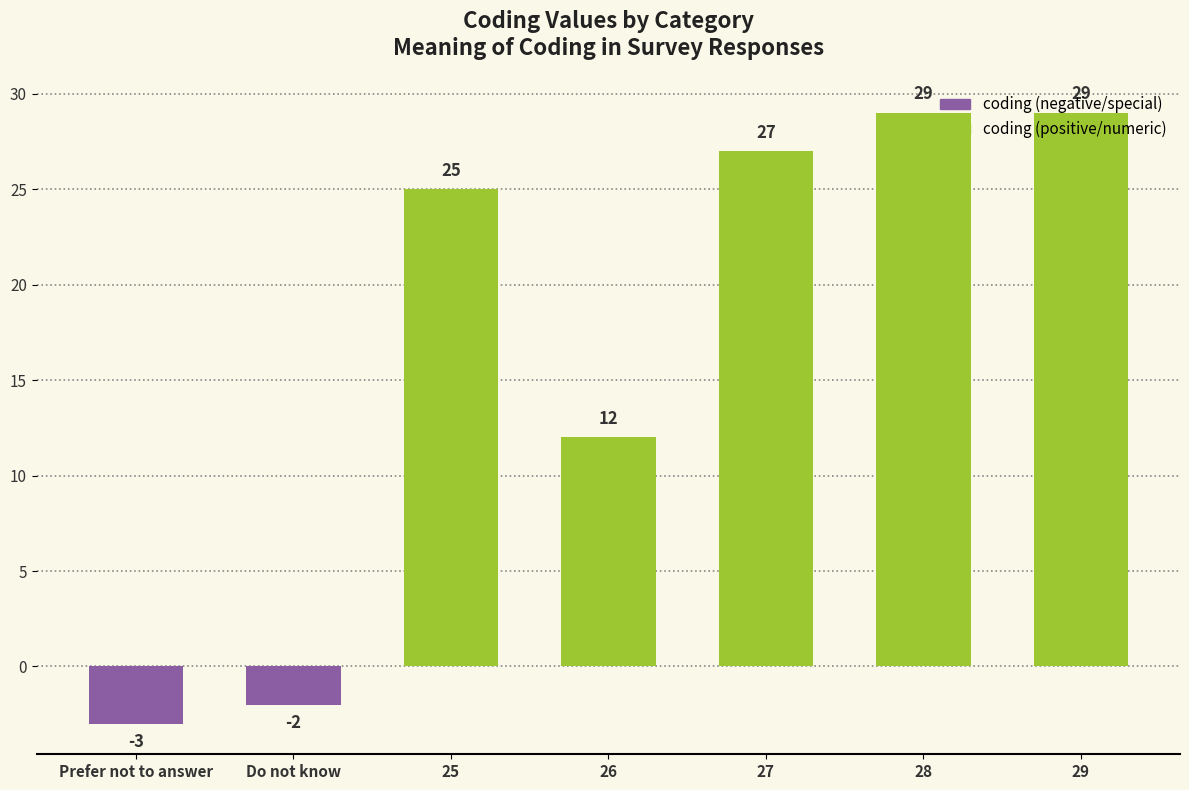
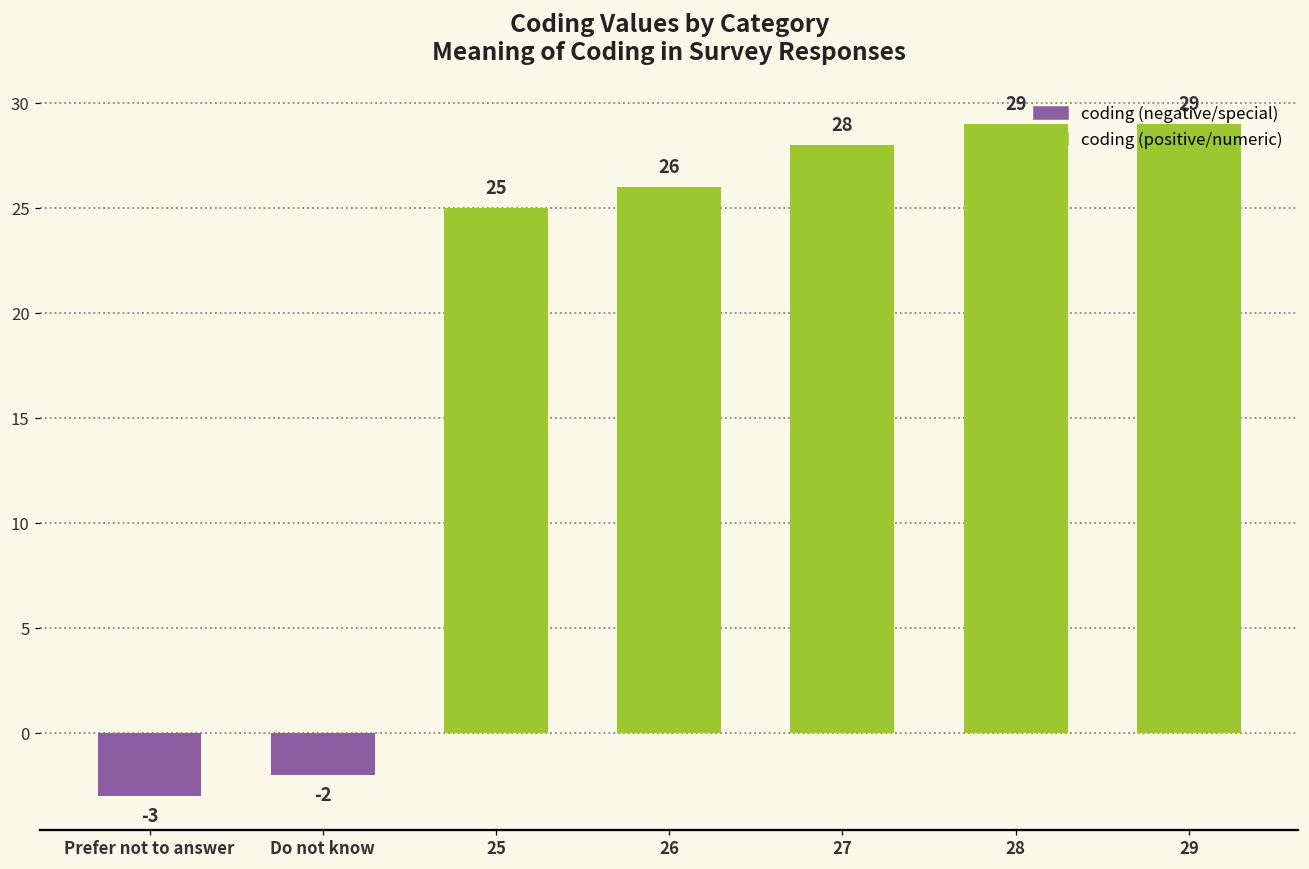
26: 12 -> 26
27: 27 -> 28
